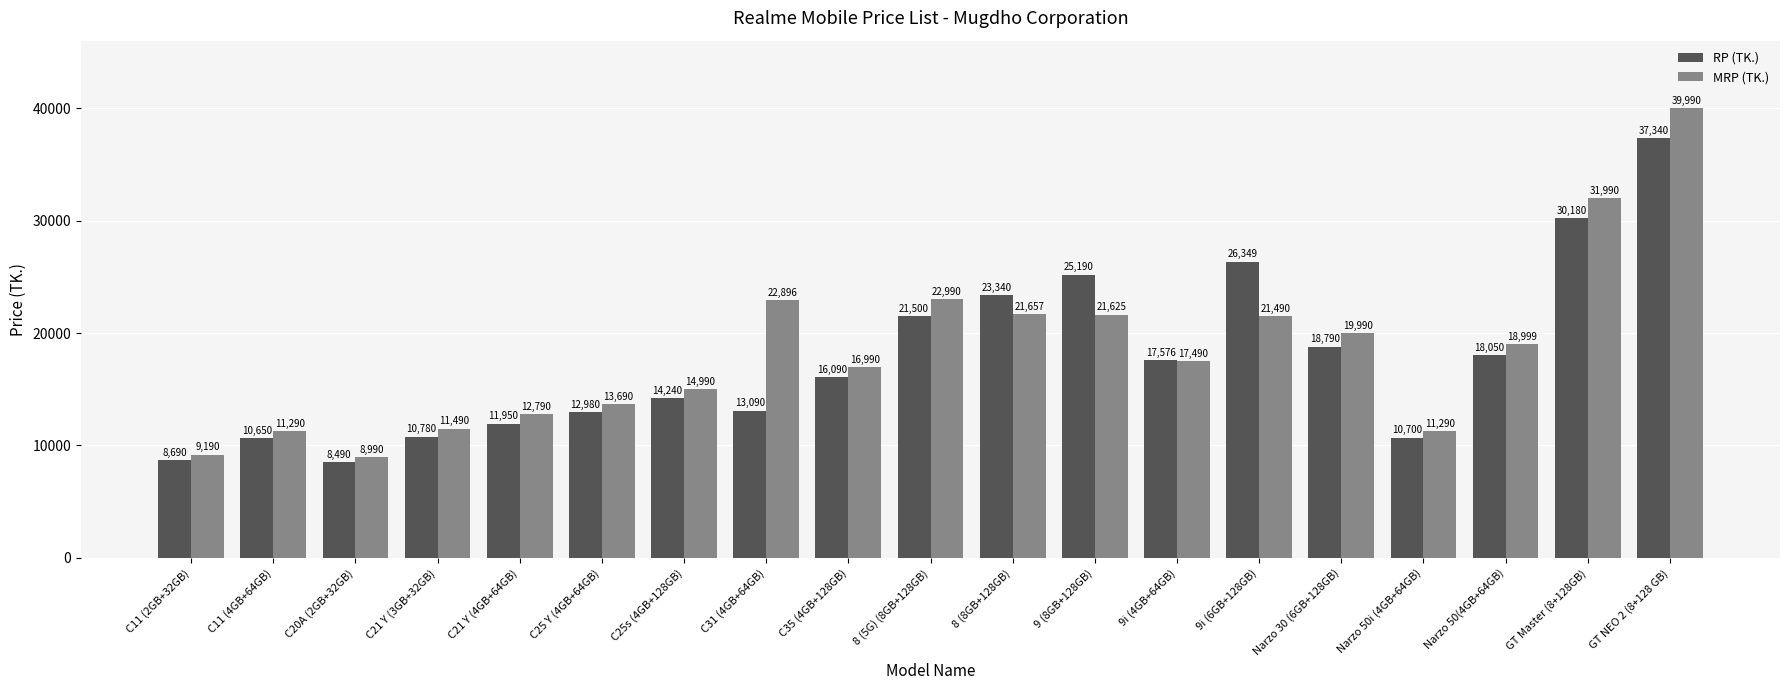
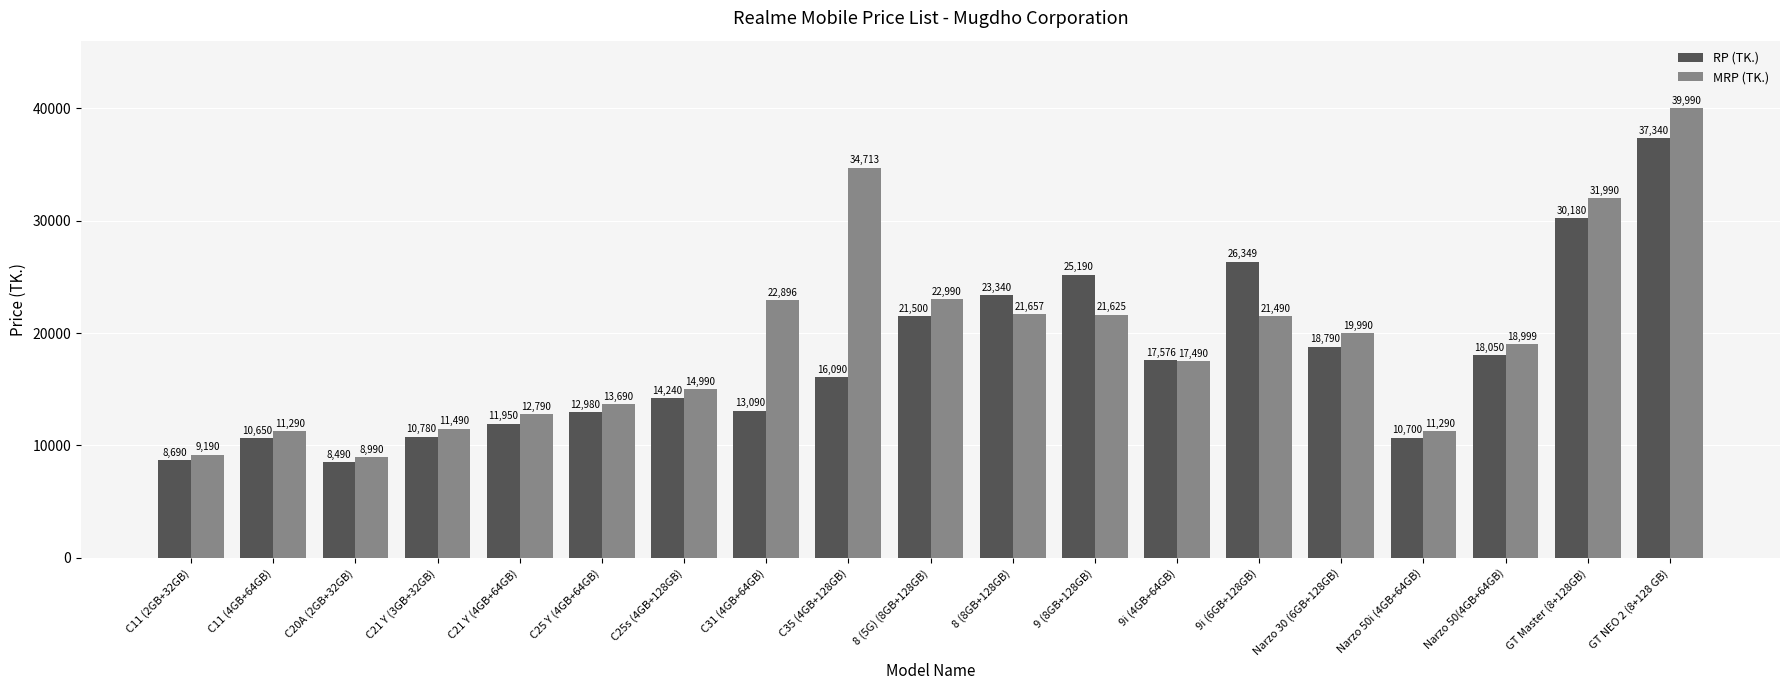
MRP (TK.), C35 (4GB+128GB): 16,990 -> 34,713
